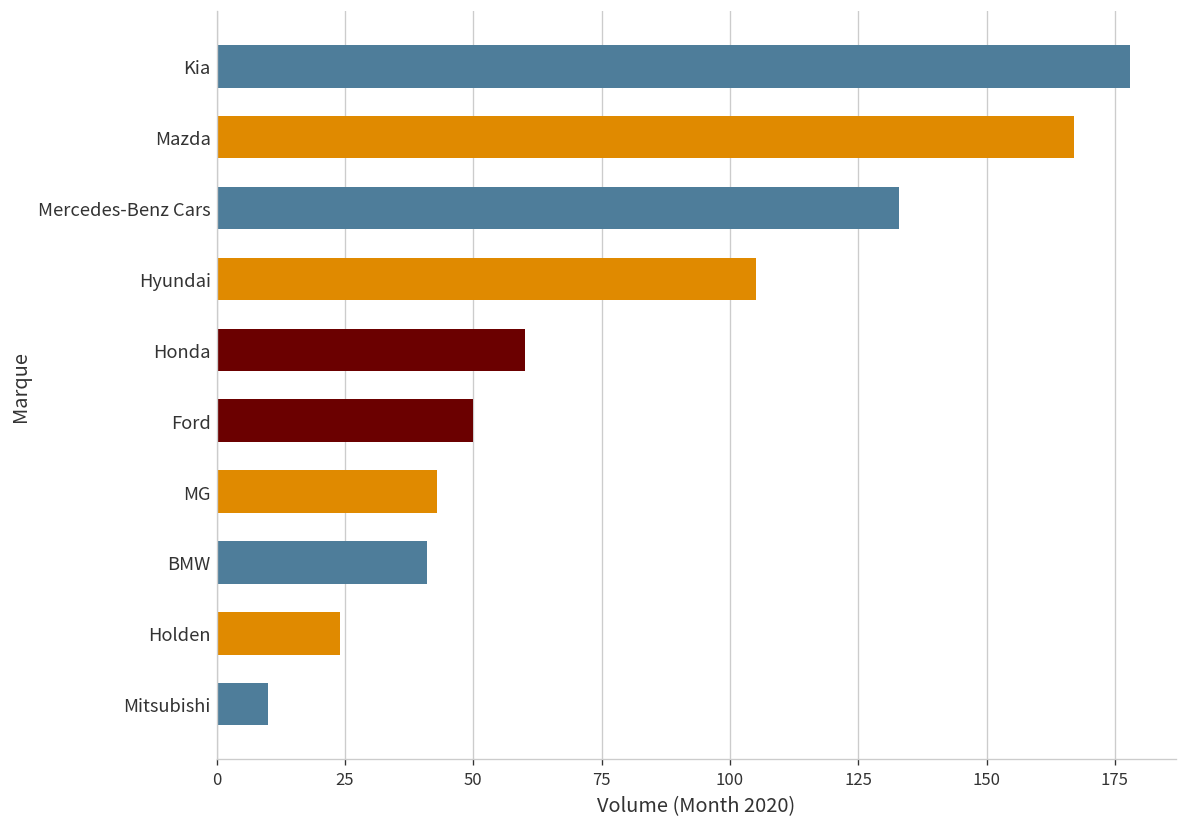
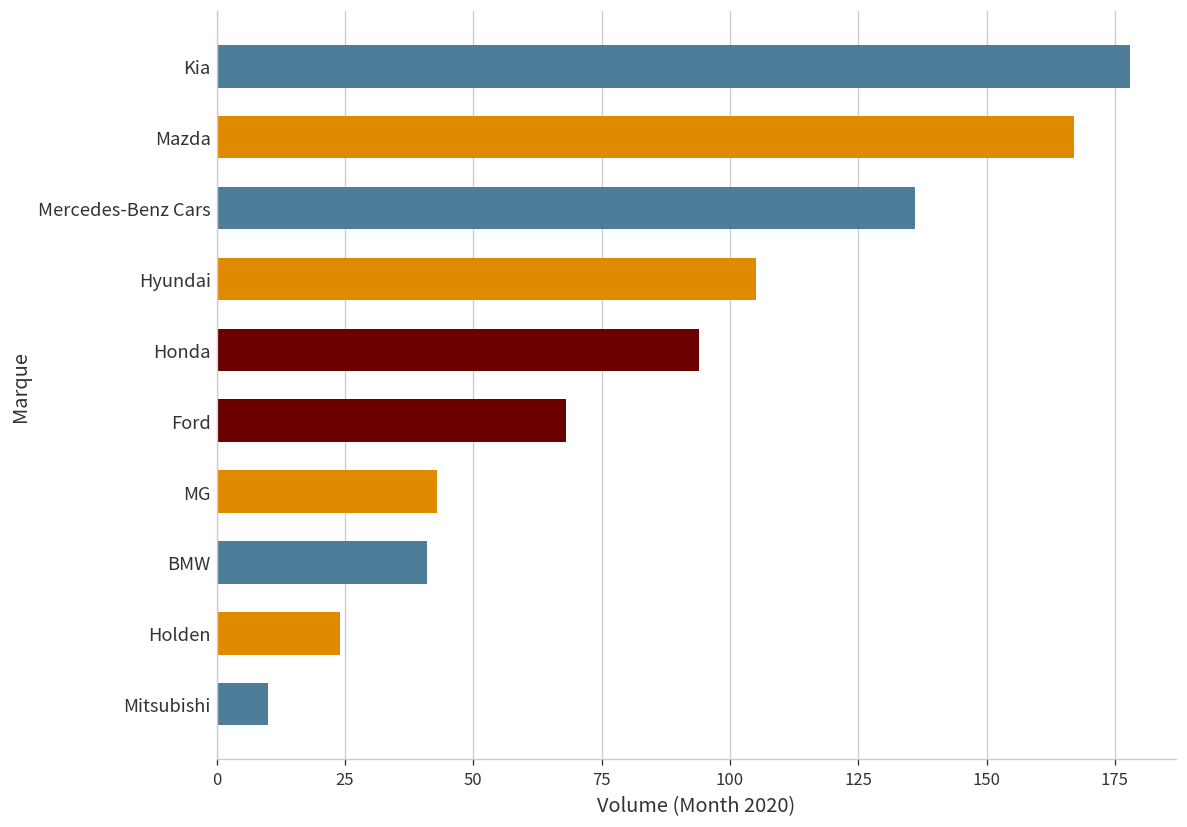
Mercedes-Benz Cars: 133 -> 136
Honda: 60 -> 94
Ford: 50 -> 68
